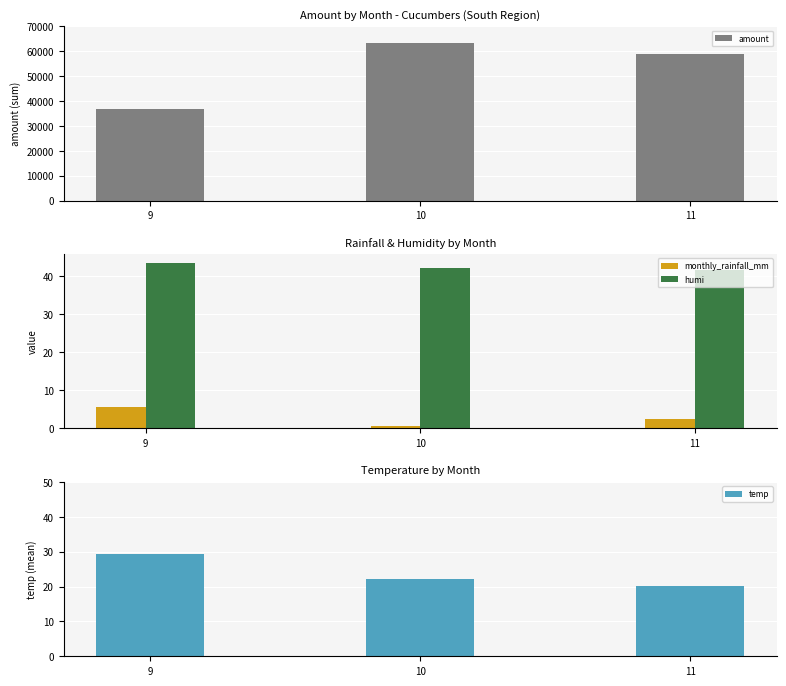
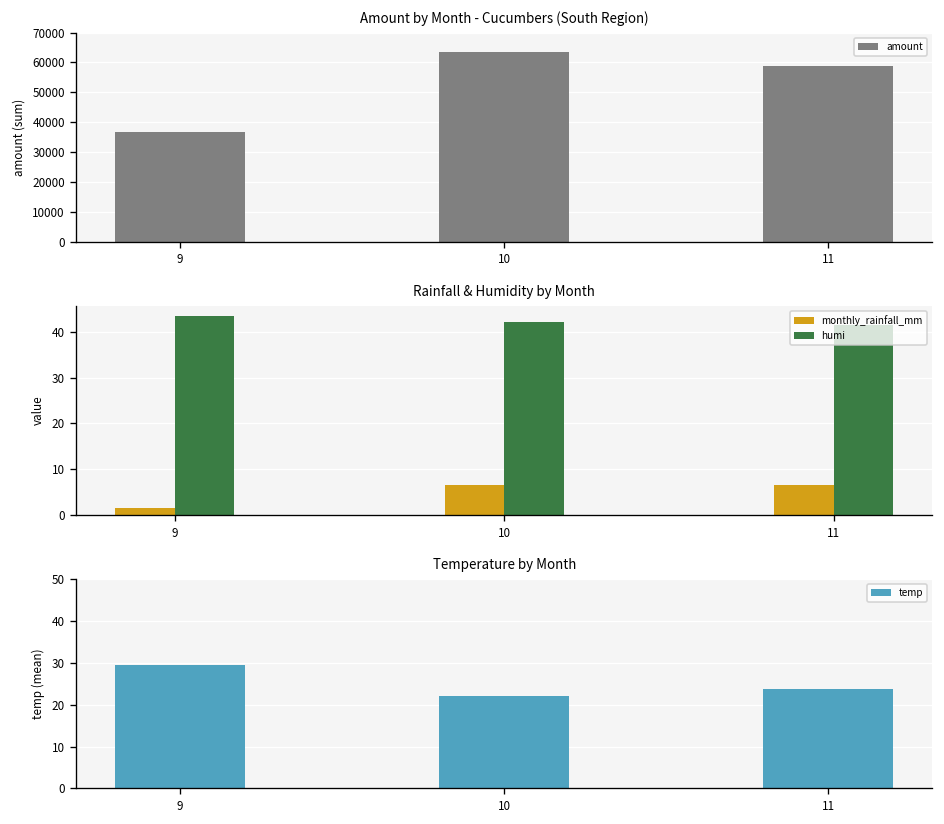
Rainfall & Humidity by Month, monthly_rainfall_mm, 9: 6 -> 2
Rainfall & Humidity by Month, monthly_rainfall_mm, 10: 1 -> 6
Rainfall & Humidity by Month, monthly_rainfall_mm, 11: 2 -> 7
Temperature by Month, 11: 20 -> 24
